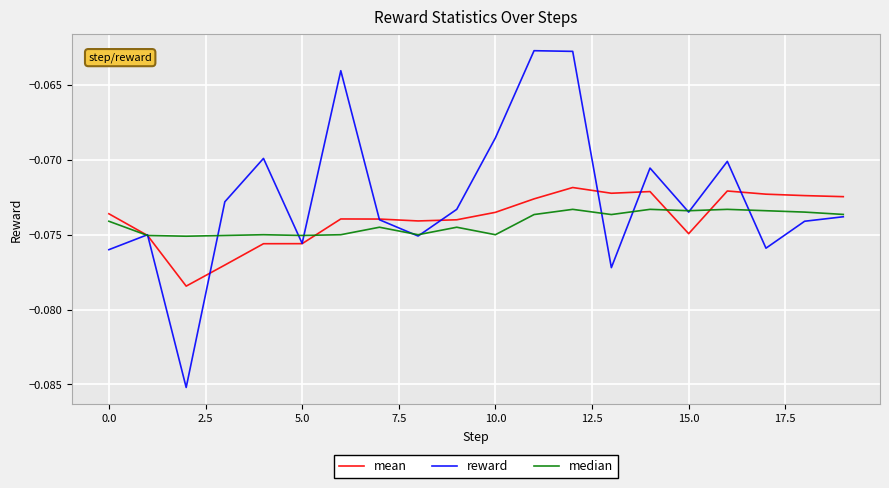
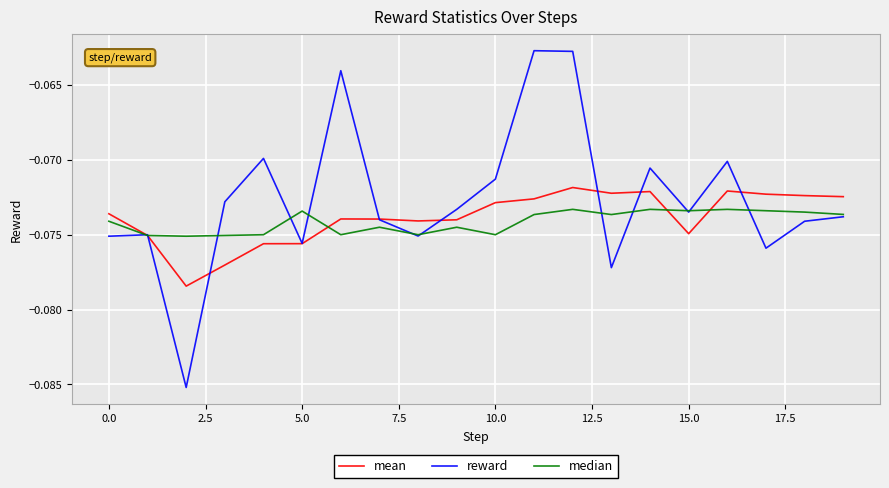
reward, 0.0: -0.0760 -> -0.0751
median, 5.0: -0.0751 -> -0.0734
mean, 10.0: -0.0735 -> -0.0729
reward, 10.0: -0.0685 -> -0.0713
